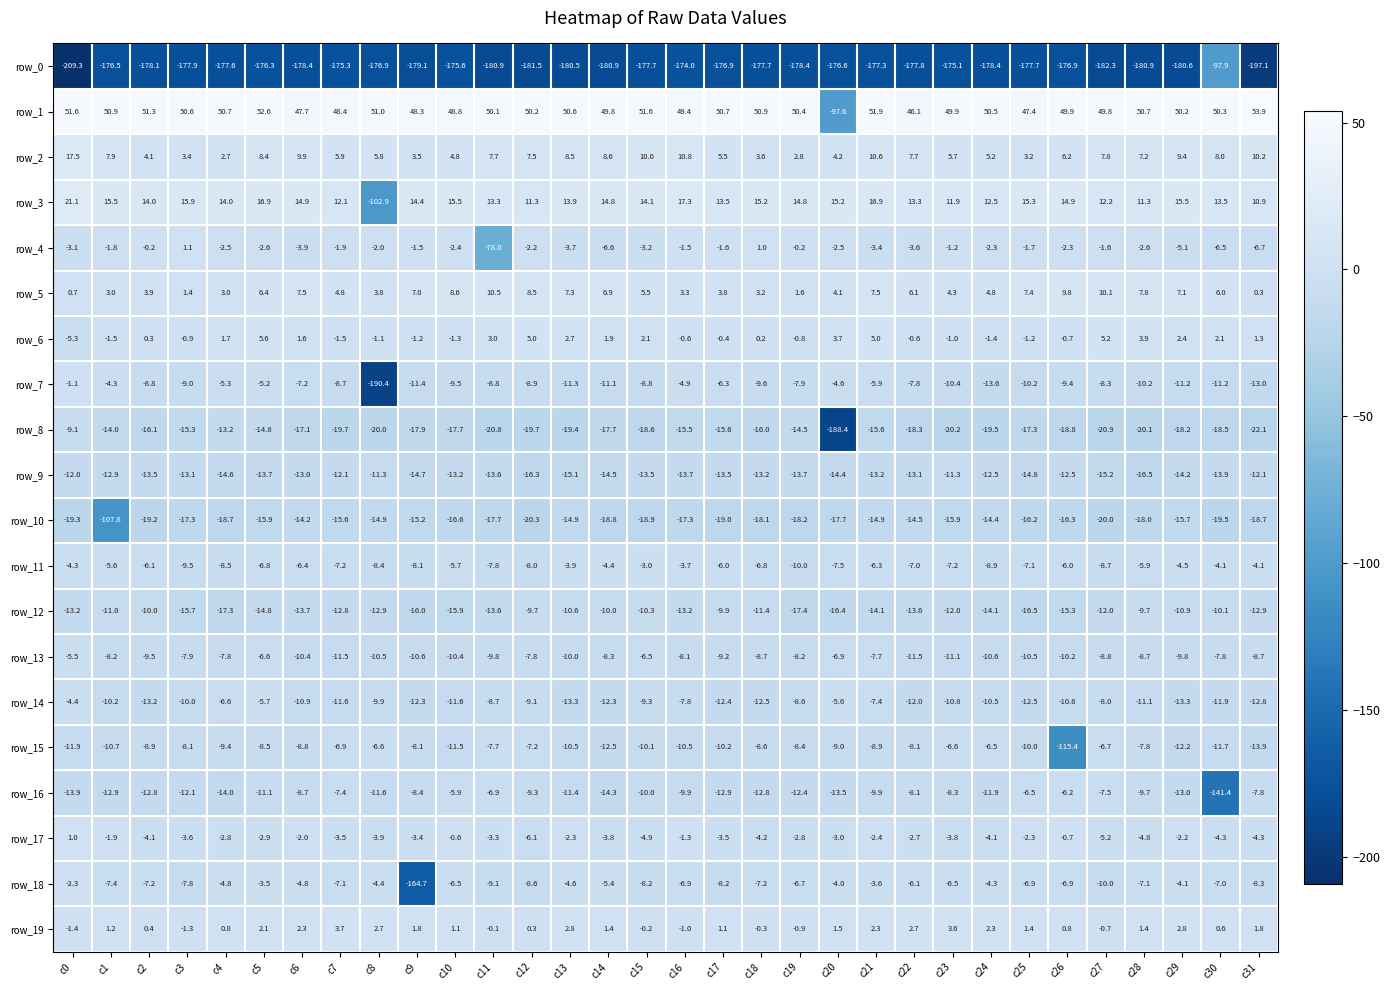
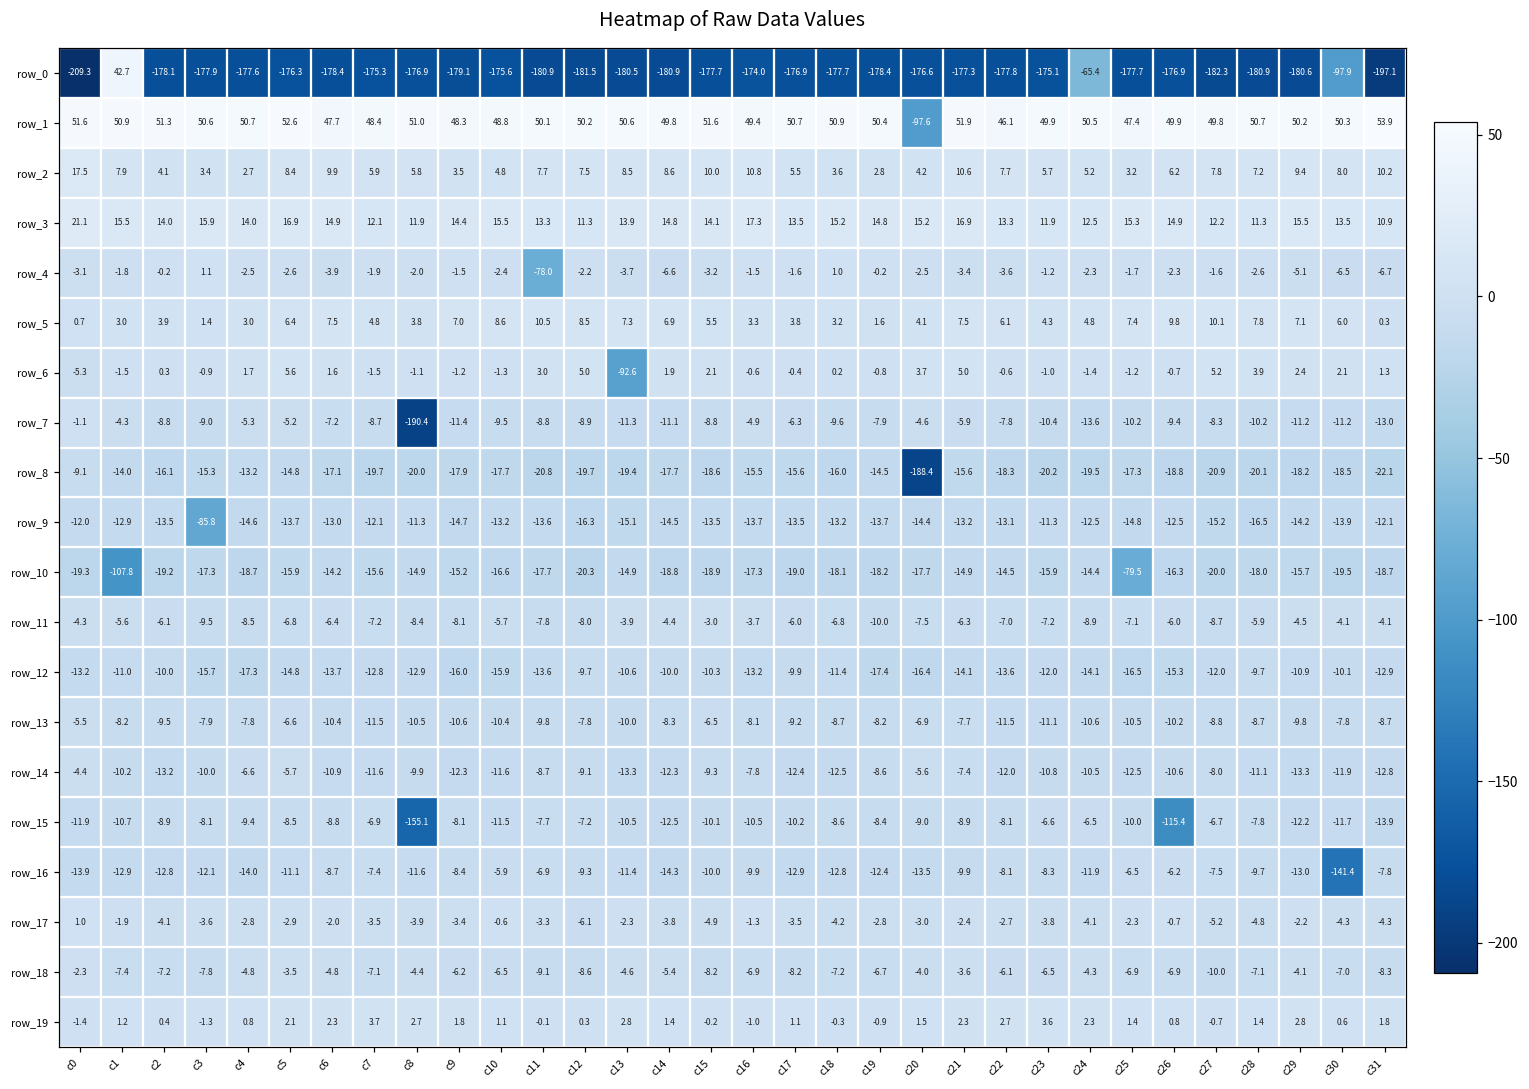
row_0, c1: -176.5 -> 42.7
row_0, c24: -178.4 -> -65.4
row_3, c8: -102.9 -> 11.9
row_6, c13: 2.7 -> -92.6
row_9, c3: -13.1 -> -85.8
row_10, c25: -16.2 -> -79.5
row_15, c8: -6.6 -> -155.1
row_18, c9: -164.7 -> -6.2
